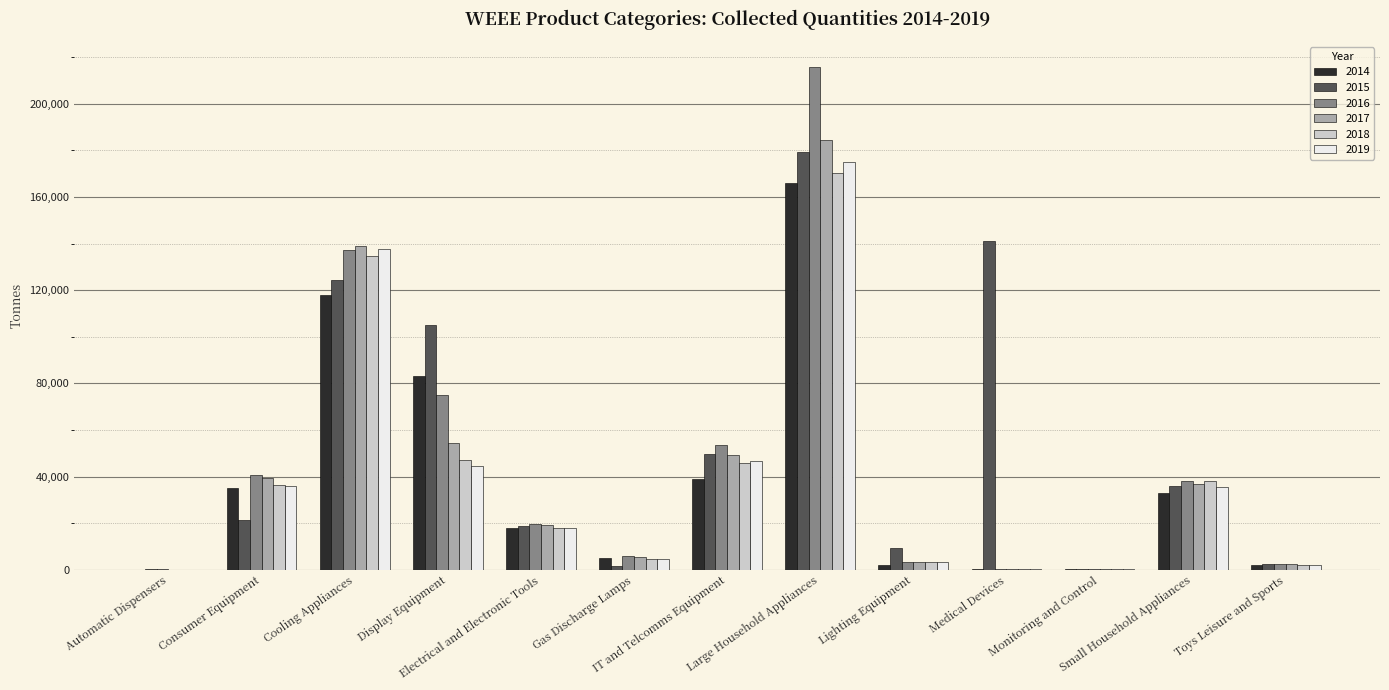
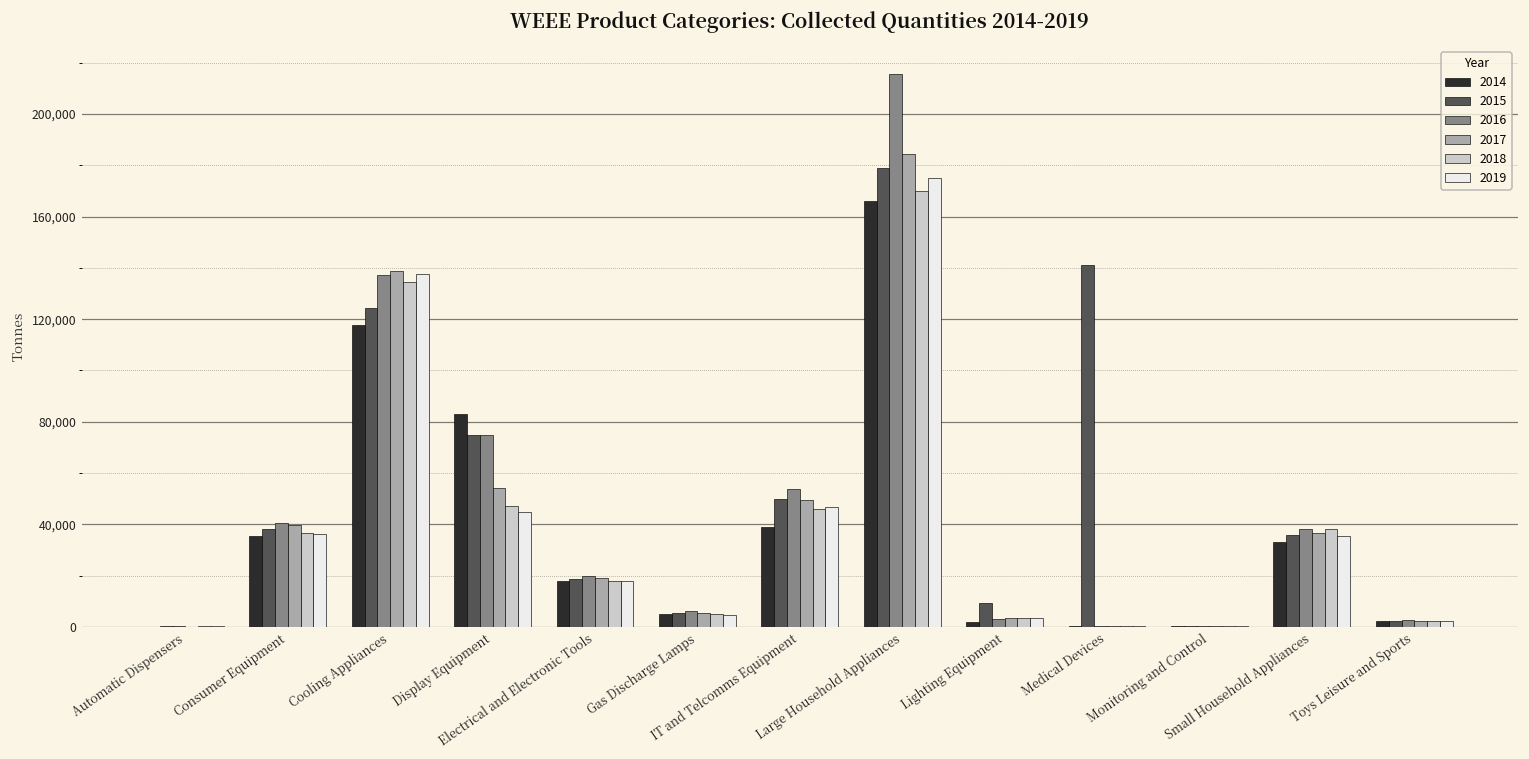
2015, Consumer Equipment: 22,000 -> 38,000
2015, Display Equipment: 105,000 -> 75,000
2015, Gas Discharge Lamps: 2,000 -> 5,000
